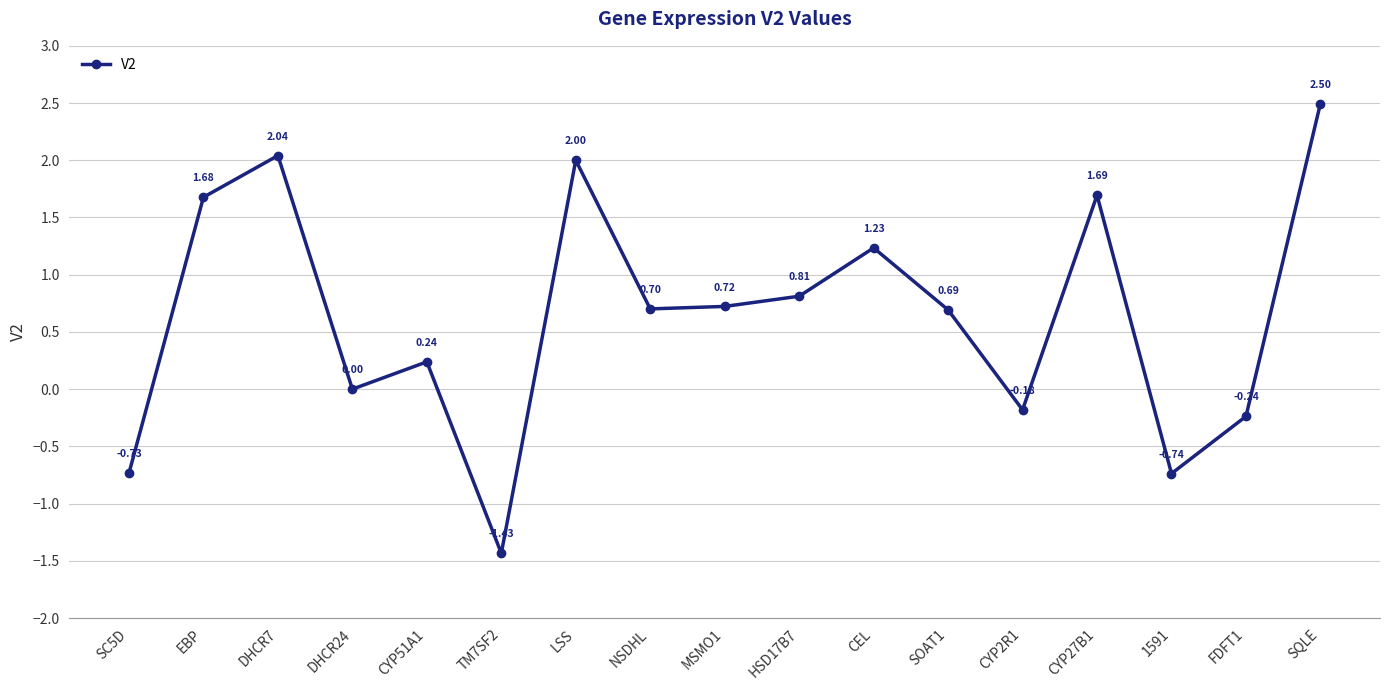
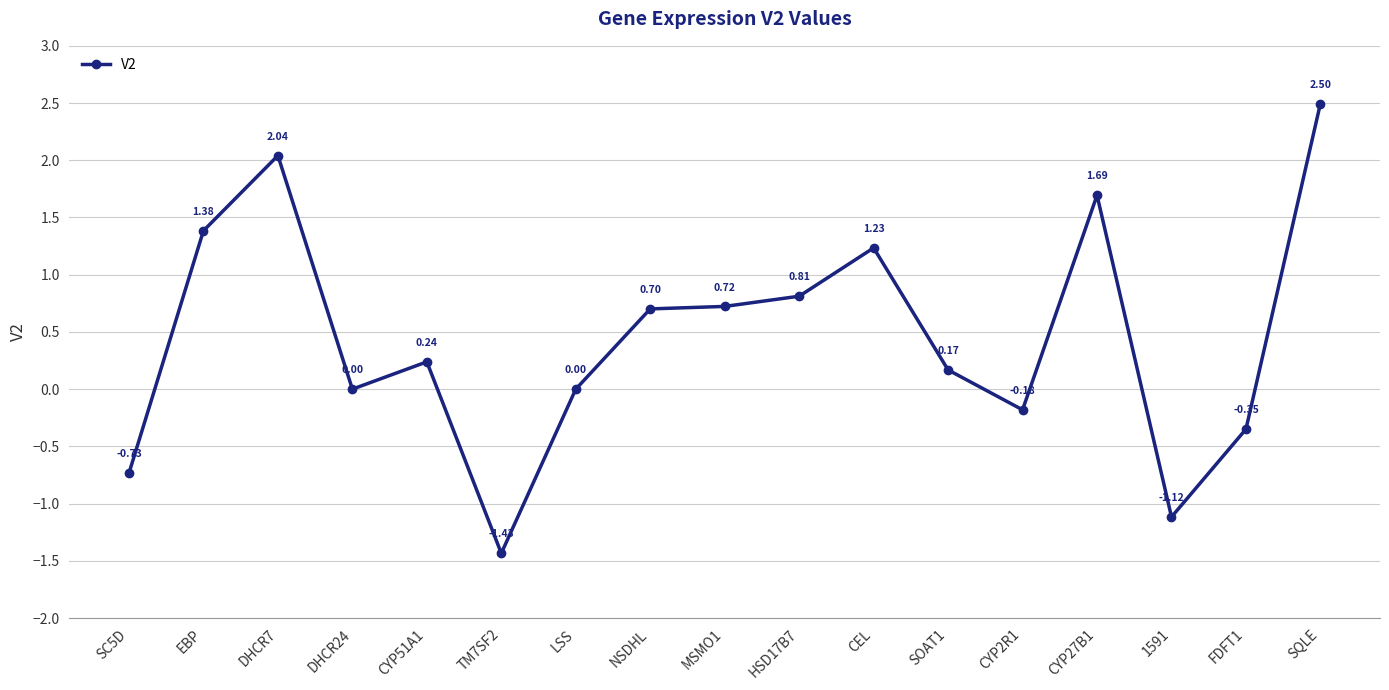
EBP: 1.68 -> 1.38
LSS: 2.00 -> 0.00
SOAT1: 0.69 -> 0.17
1591: -0.74 -> -1.12
FDFT1: -0.24 -> -0.35
